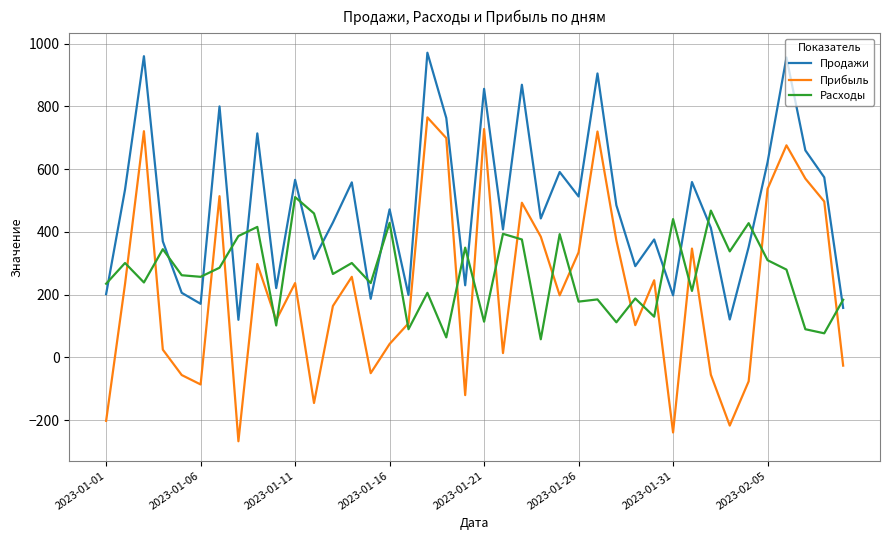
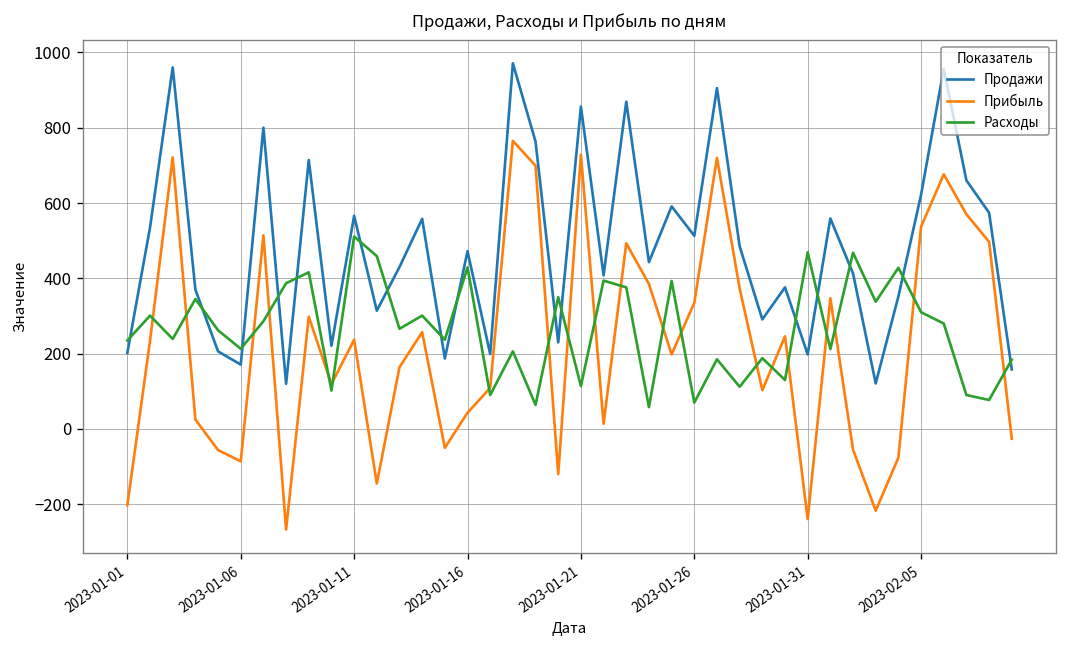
Расходы, 2023-01-06: 260 -> 210
Расходы, 2023-01-26: 180 -> 70
Расходы, 2023-01-31: 440 -> 470
